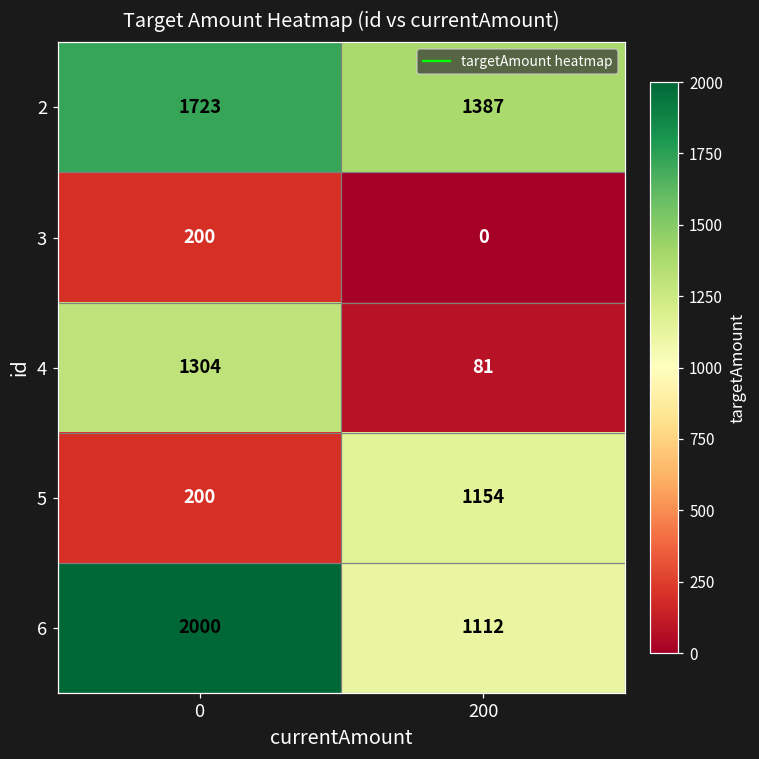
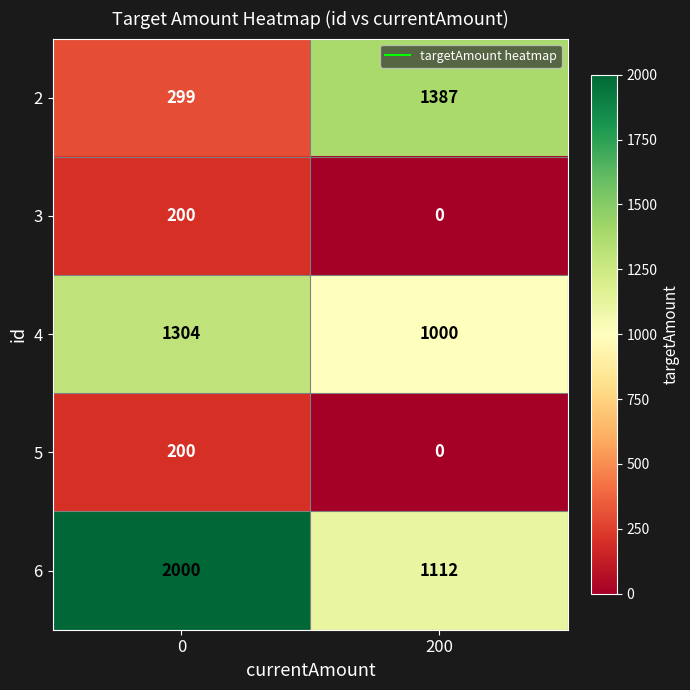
2, 0: 1723 -> 299
4, 200: 81 -> 1000
5, 200: 1154 -> 0
